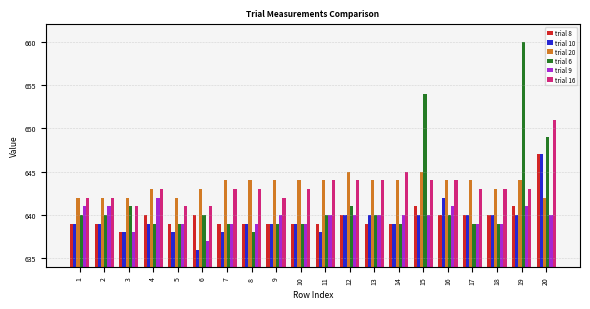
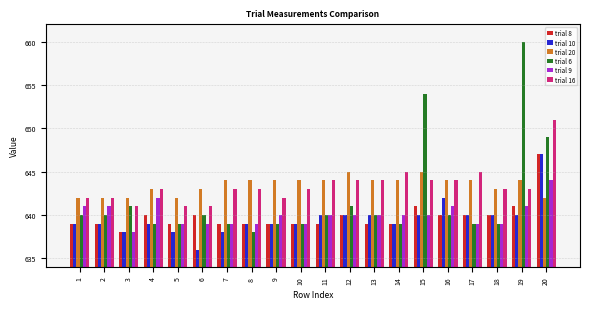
trial 9, 6: 637 -> 639
trial 10, 11: 638 -> 640
trial 16, 17: 643 -> 645
trial 9, 20: 640 -> 644
